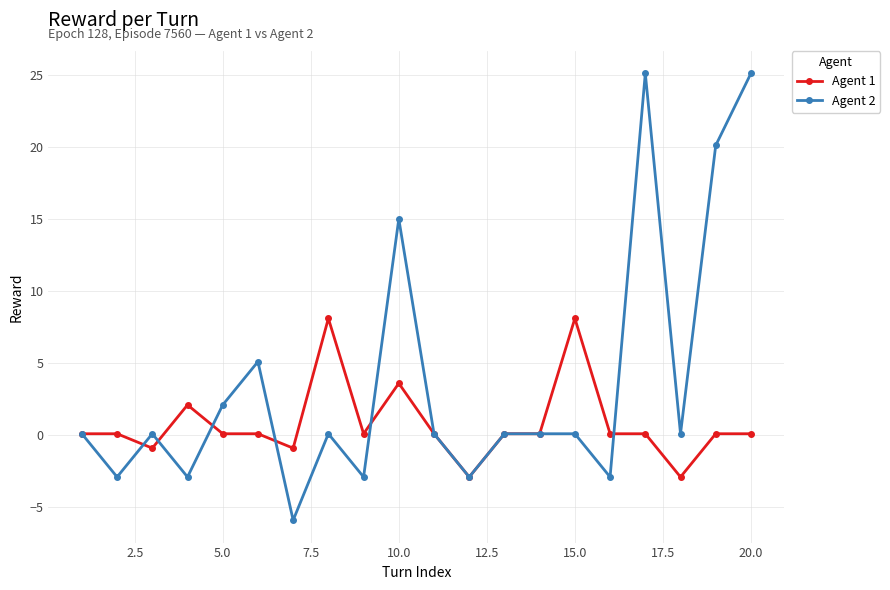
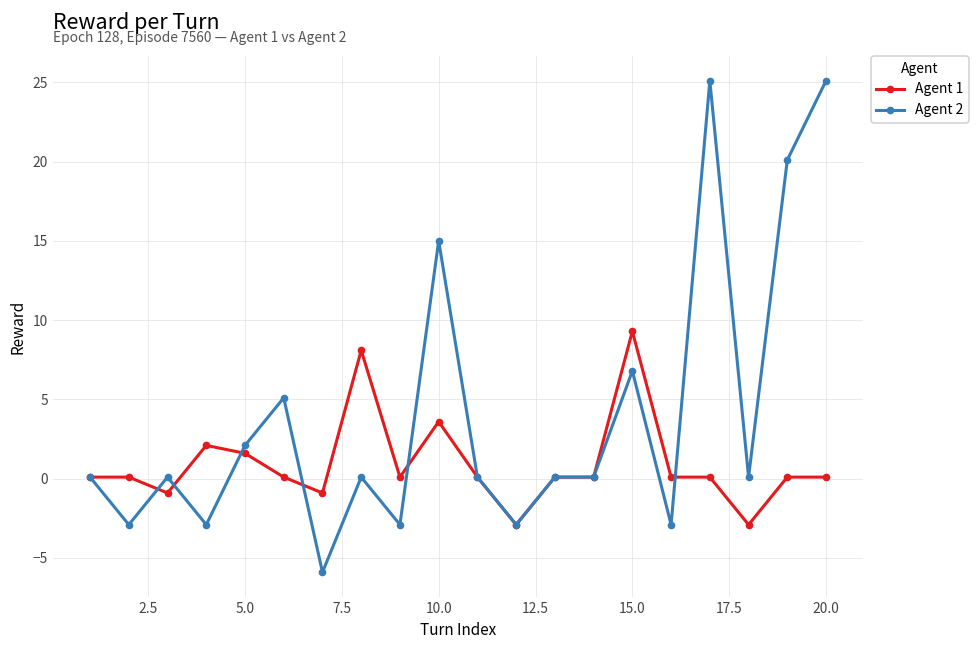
Agent 1, 5.0: 0.1 -> 1.6
Agent 1, 15.0: 8.1 -> 9.3
Agent 2, 15.0: 0.1 -> 6.8
